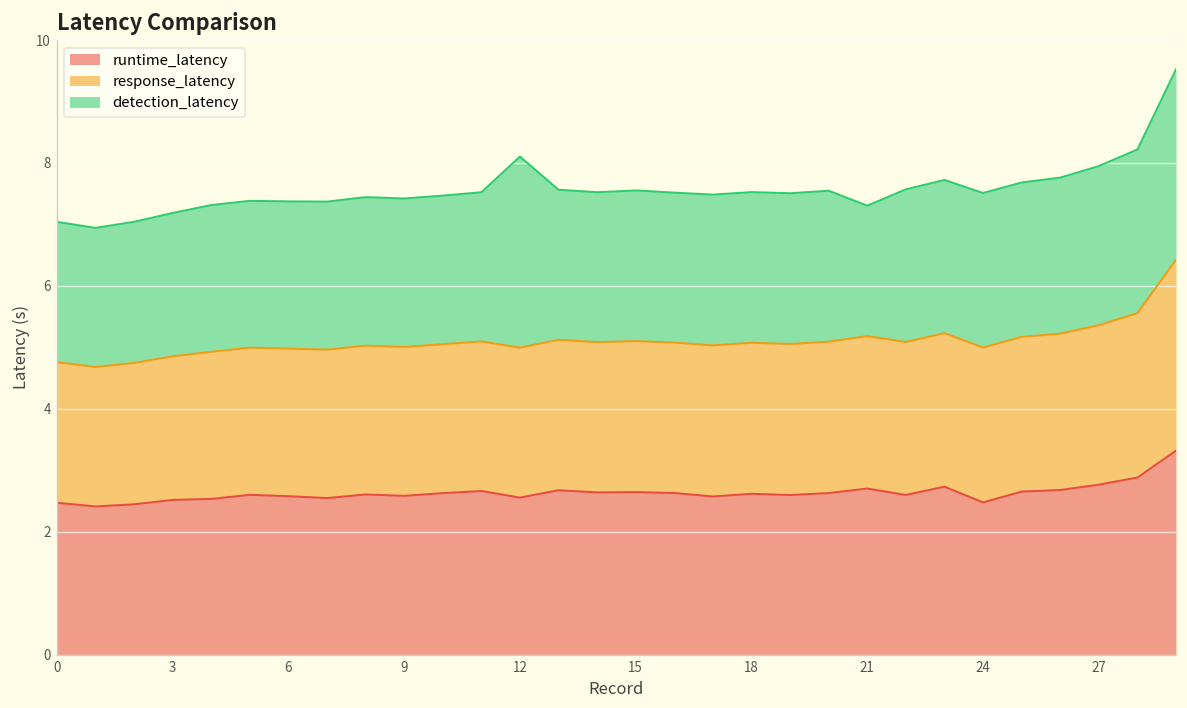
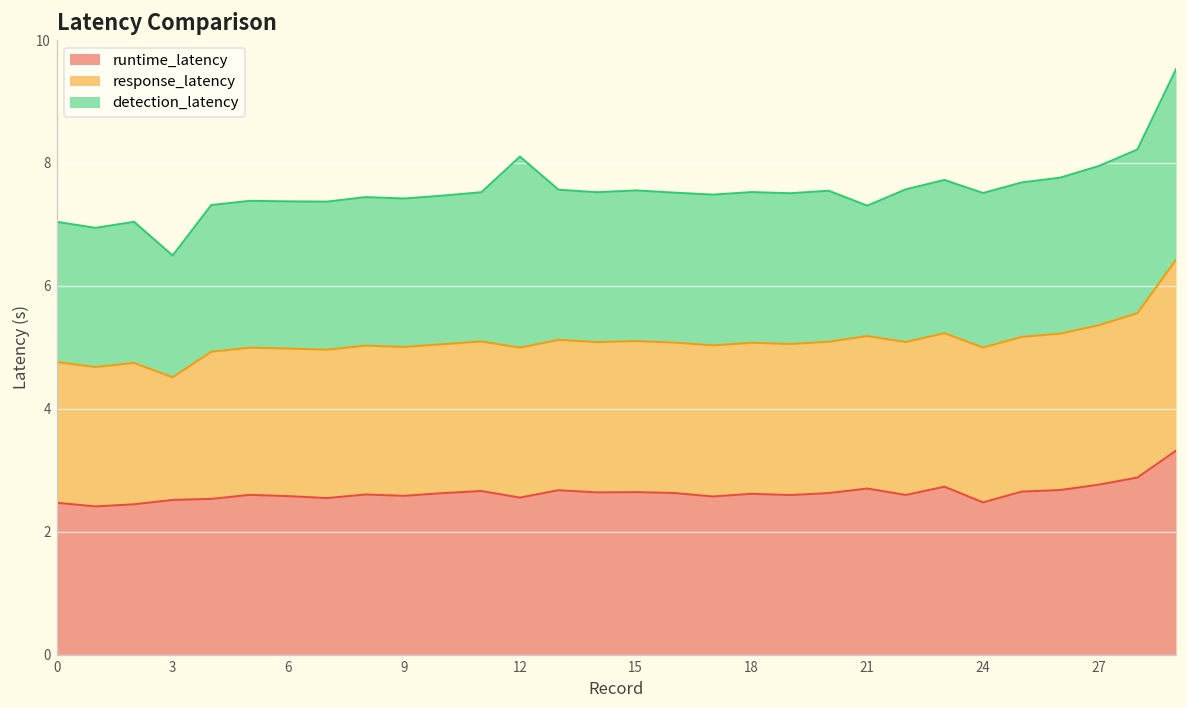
response_latency, 3: 2.3 -> 2.0
detection_latency, 3: 2.3 -> 2.0
